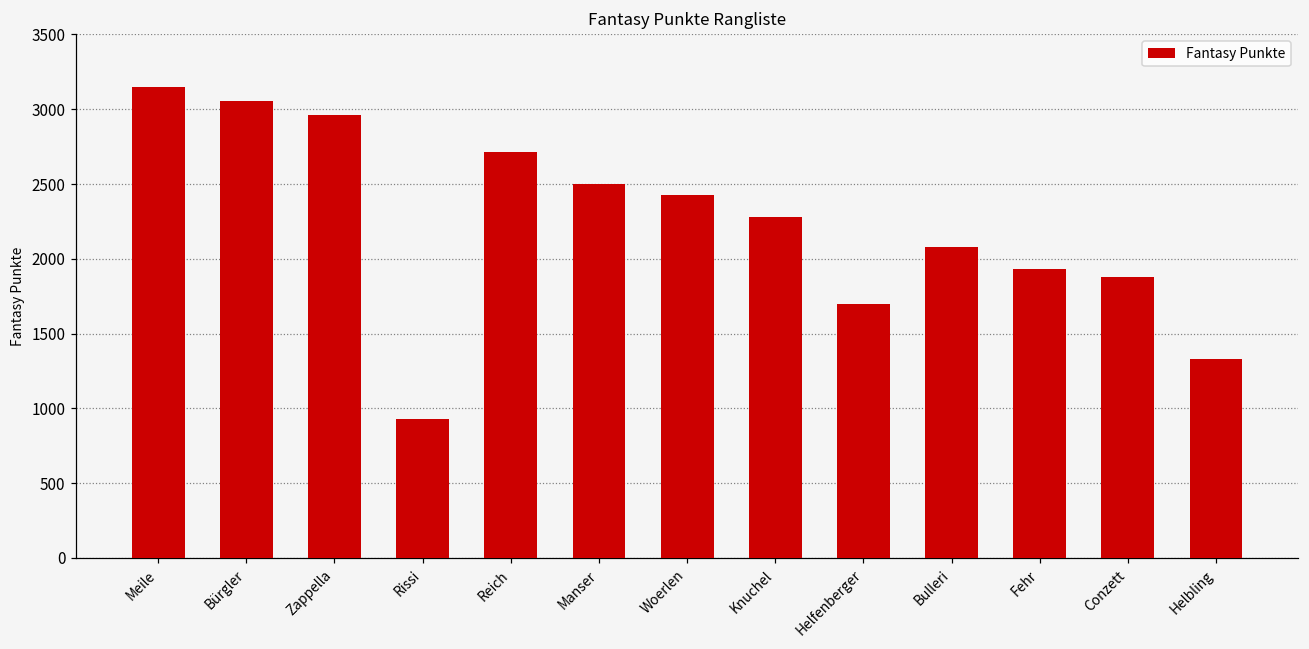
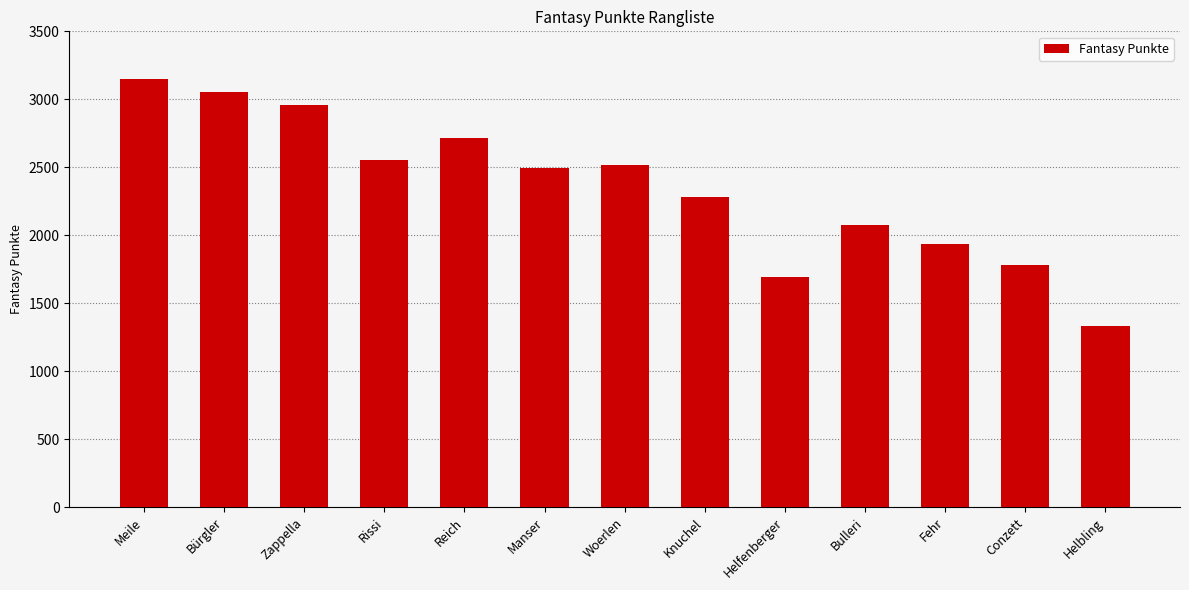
Rissi: 930 -> 2550
Woerlen: 2430 -> 2520
Conzett: 1880 -> 1780
